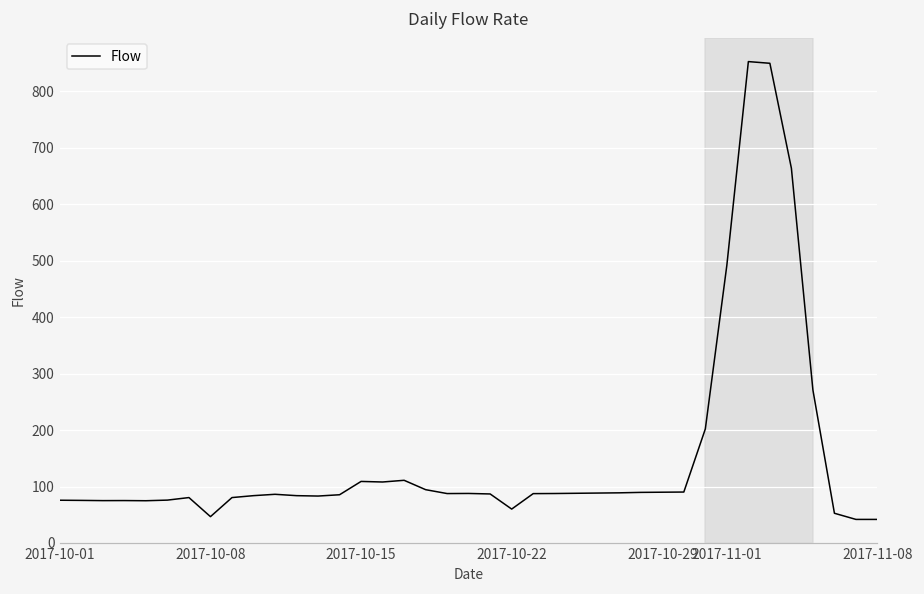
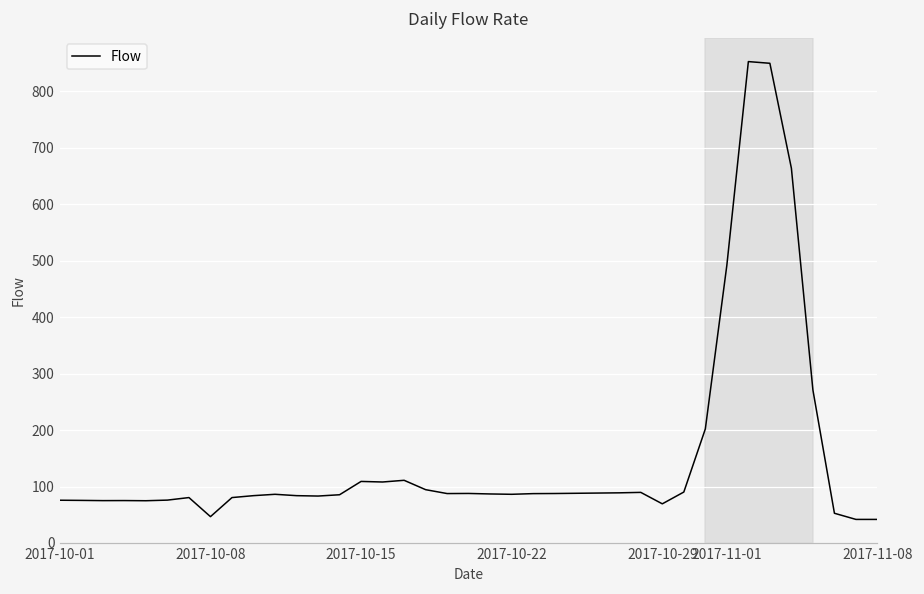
2017-10-22: 60 -> 90
2017-10-29: 90 -> 70
